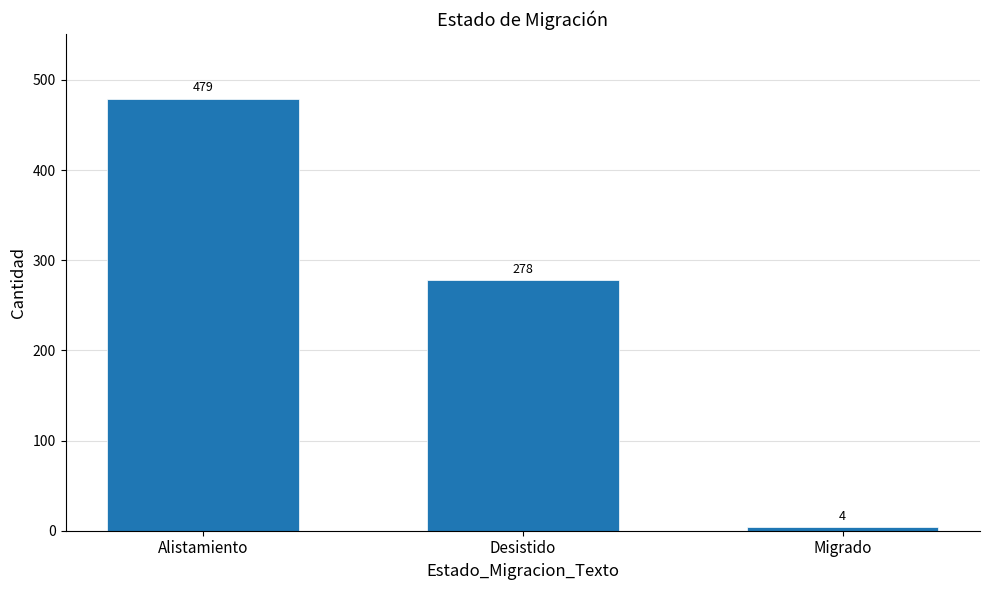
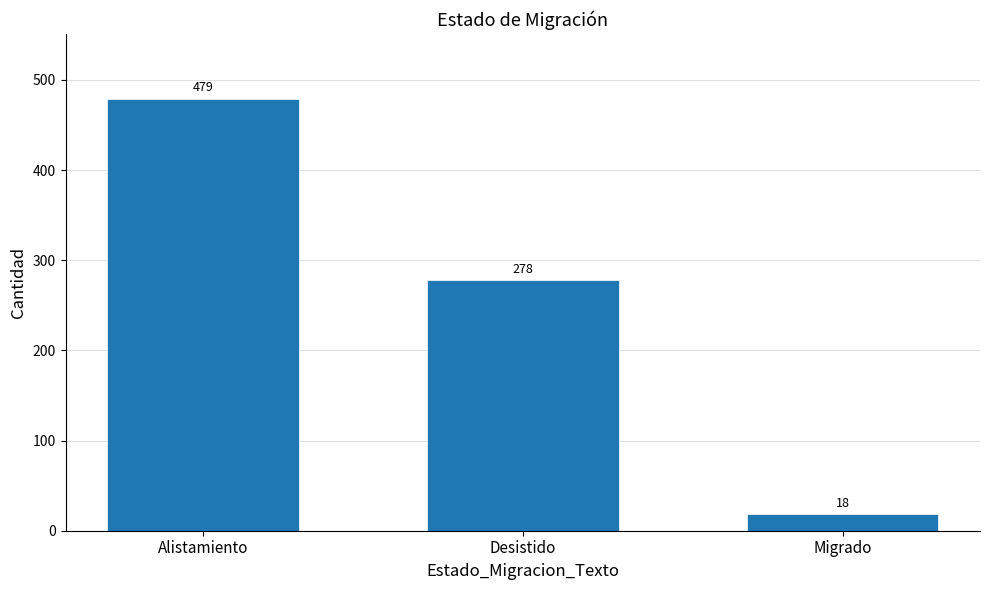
Migrado: 4 -> 18
